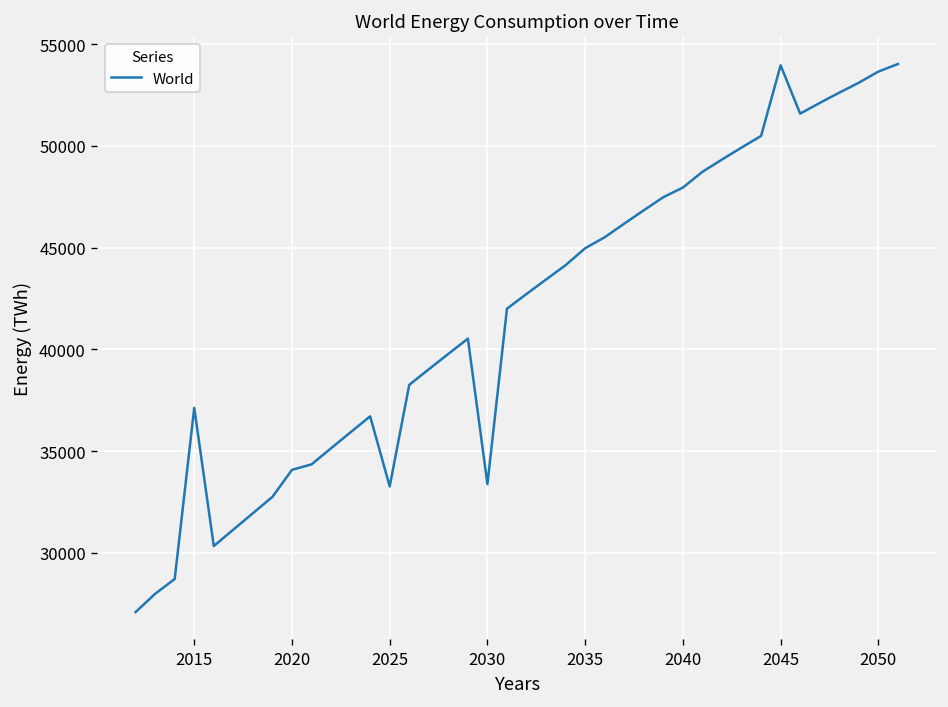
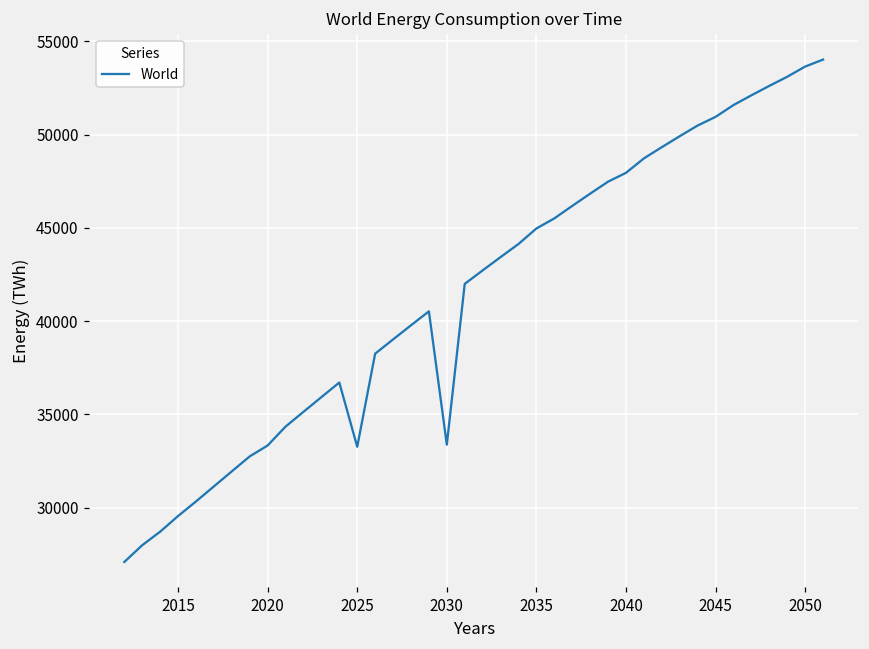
2015: 37100 -> 29500
2020: 34100 -> 33300
2045: 54000 -> 50900
